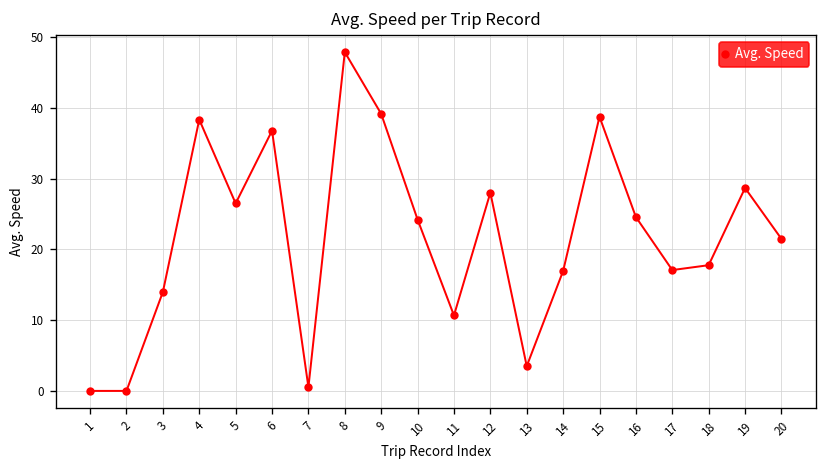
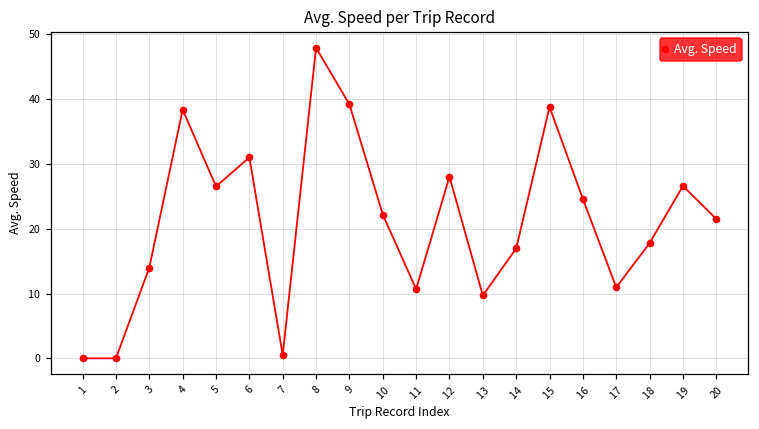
6: 37 -> 31
10: 24 -> 22
13: 4 -> 10
17: 17 -> 11
19: 29 -> 27
